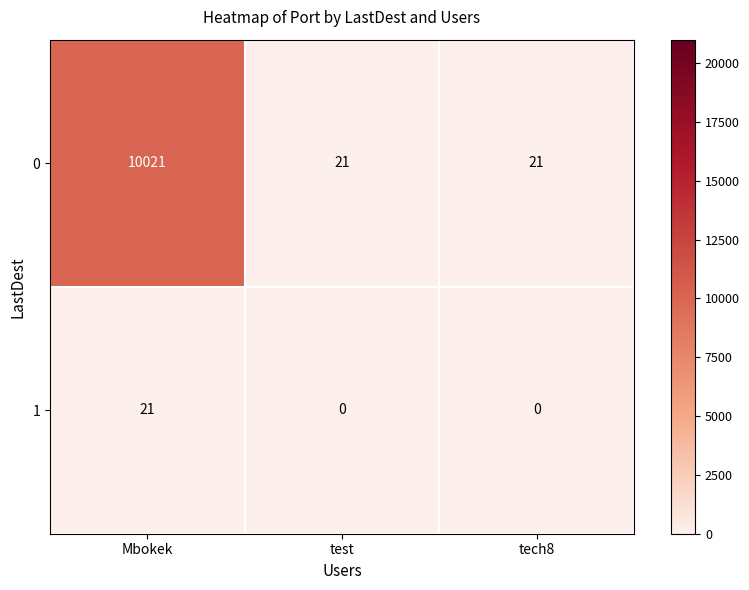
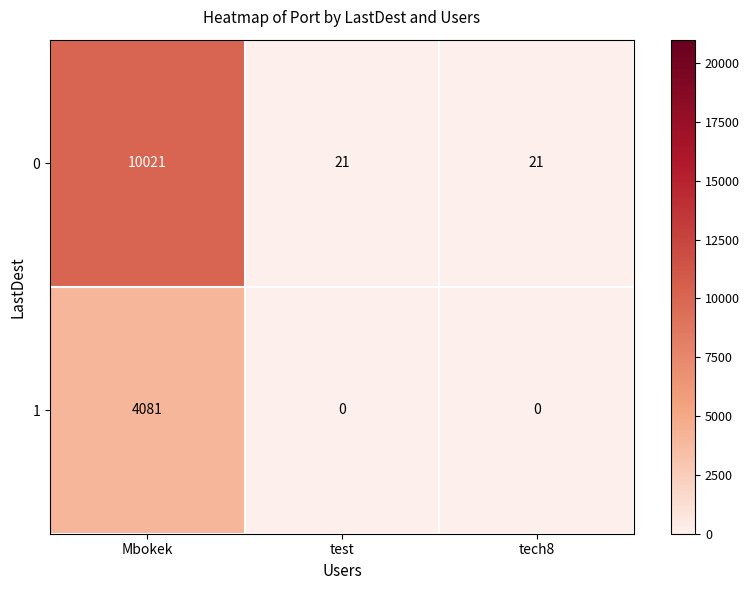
1, Mbokek: 21 -> 4081
